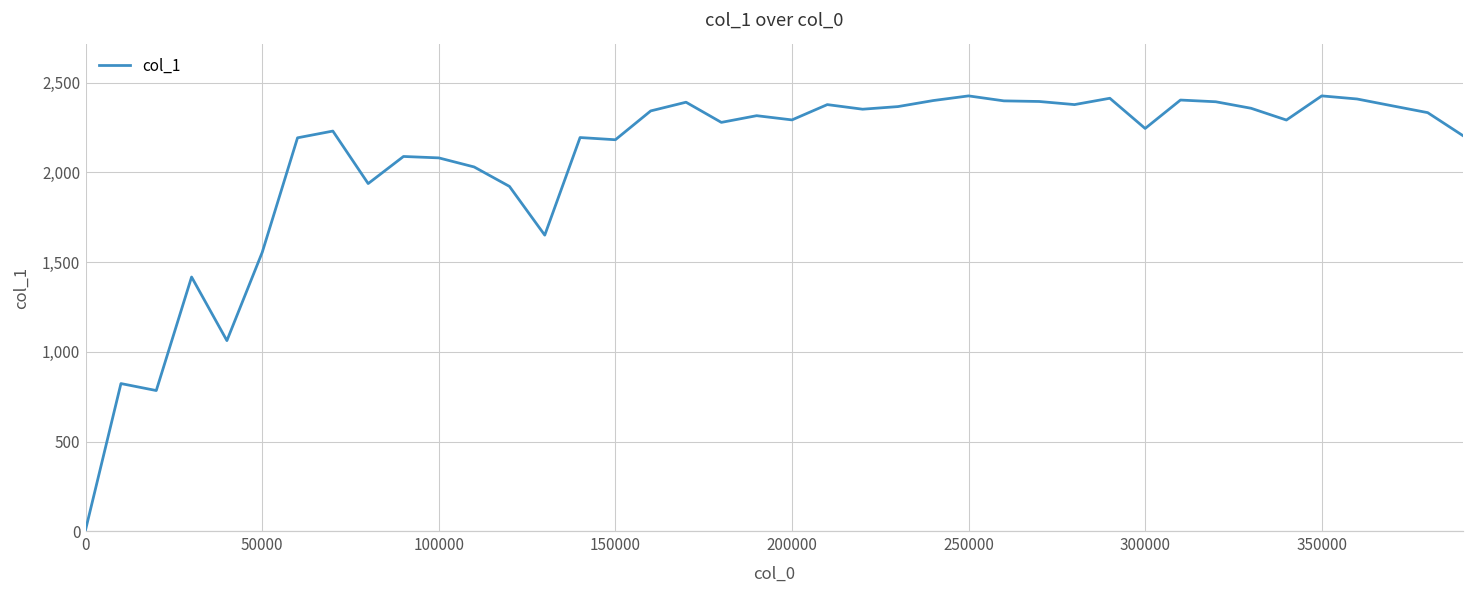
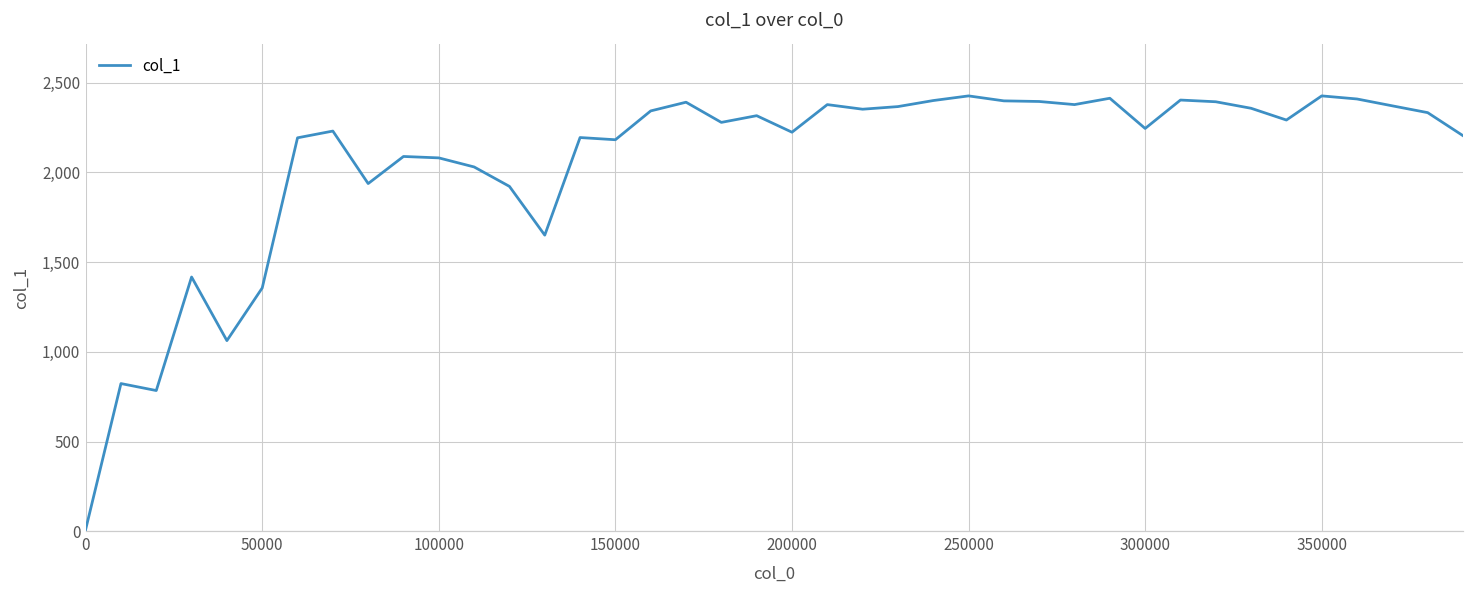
50000: 1,550 -> 1,360
200000: 2,290 -> 2,220
